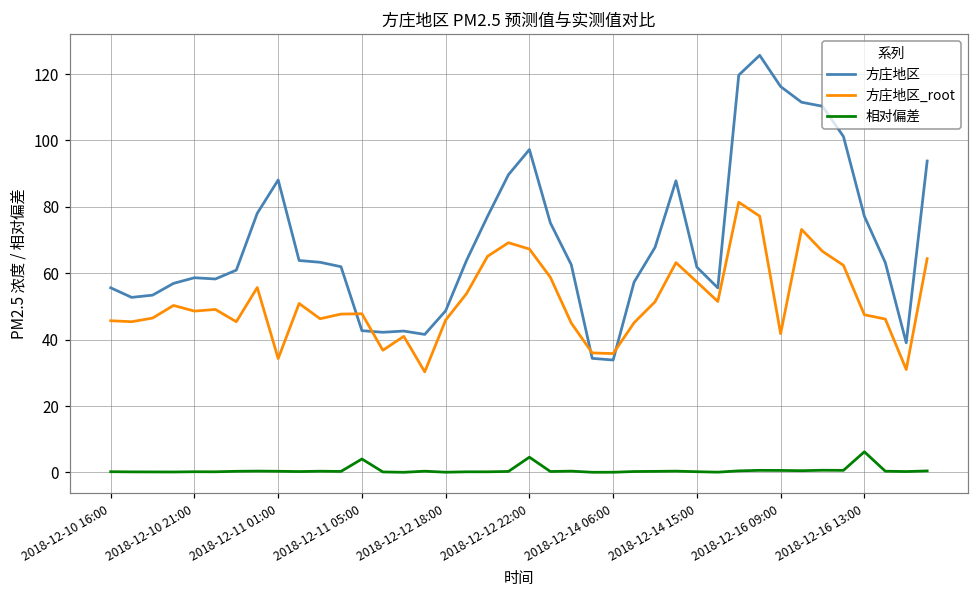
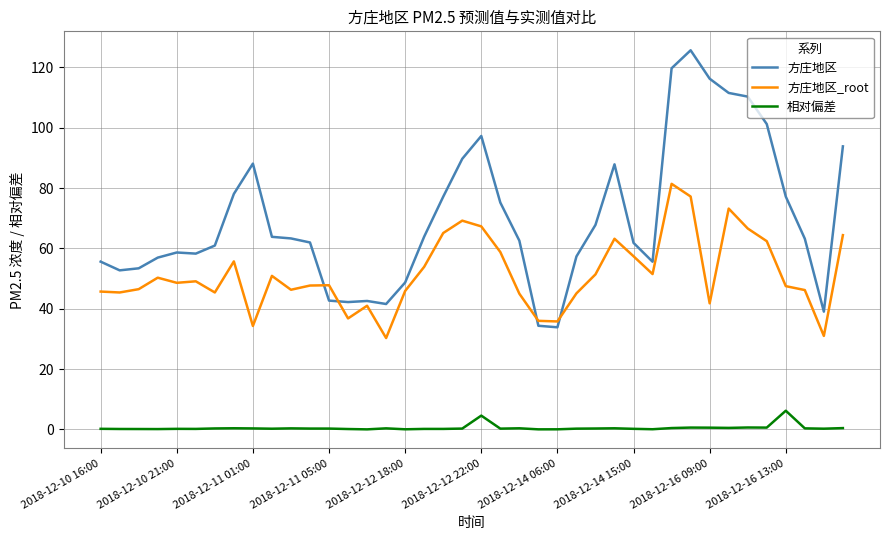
相对偏差, 2018-12-11 05:00: 4 -> 0
